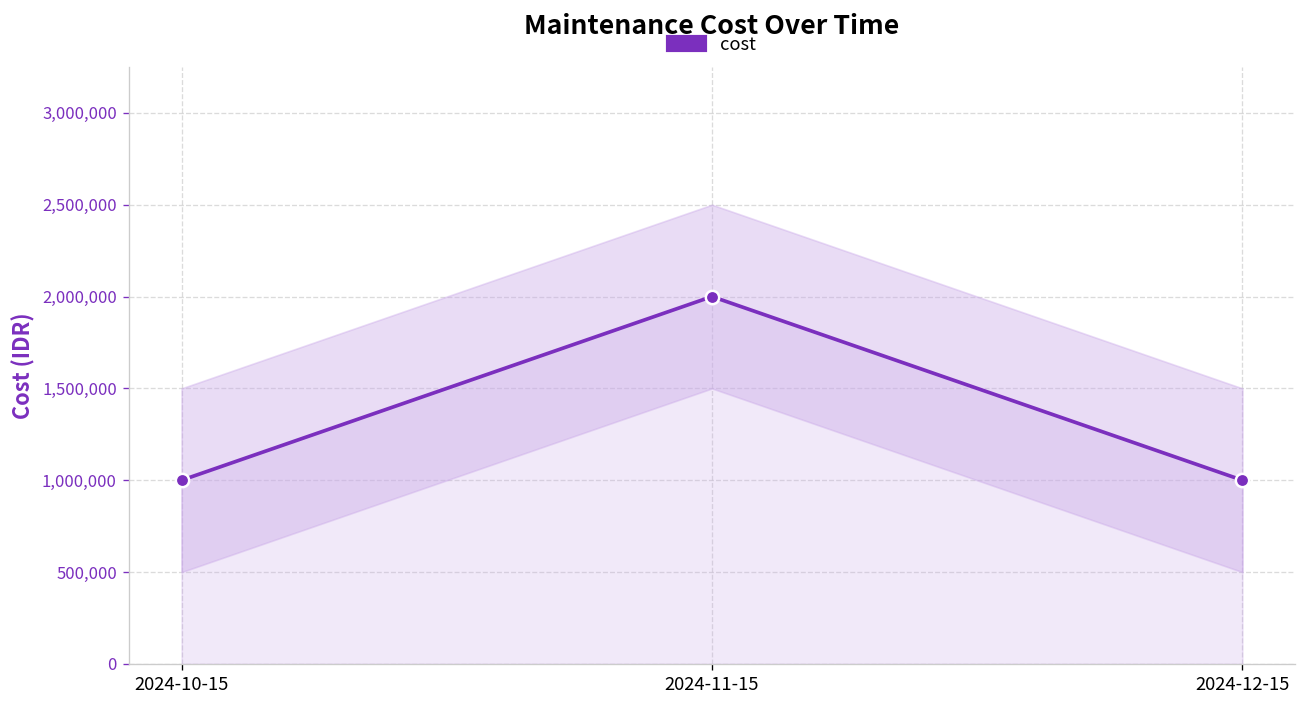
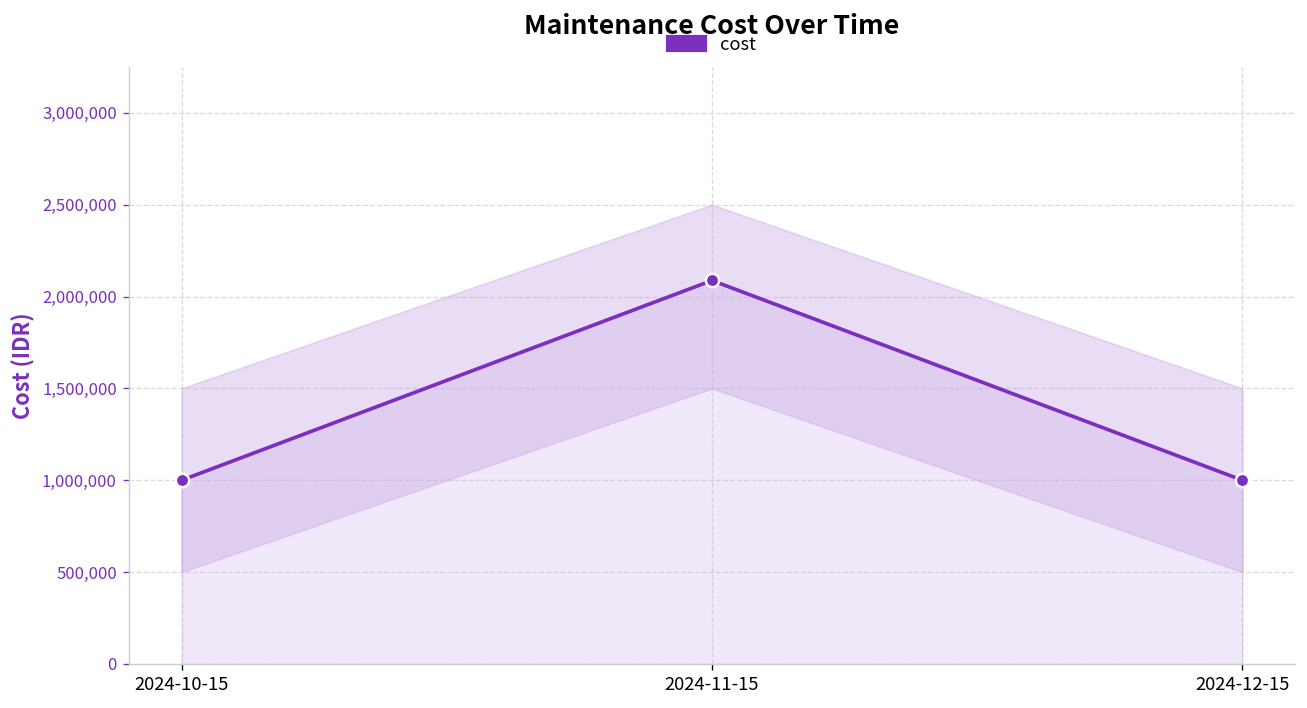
cost, 2024-11-15: 2,000,000 -> 2,090,000
